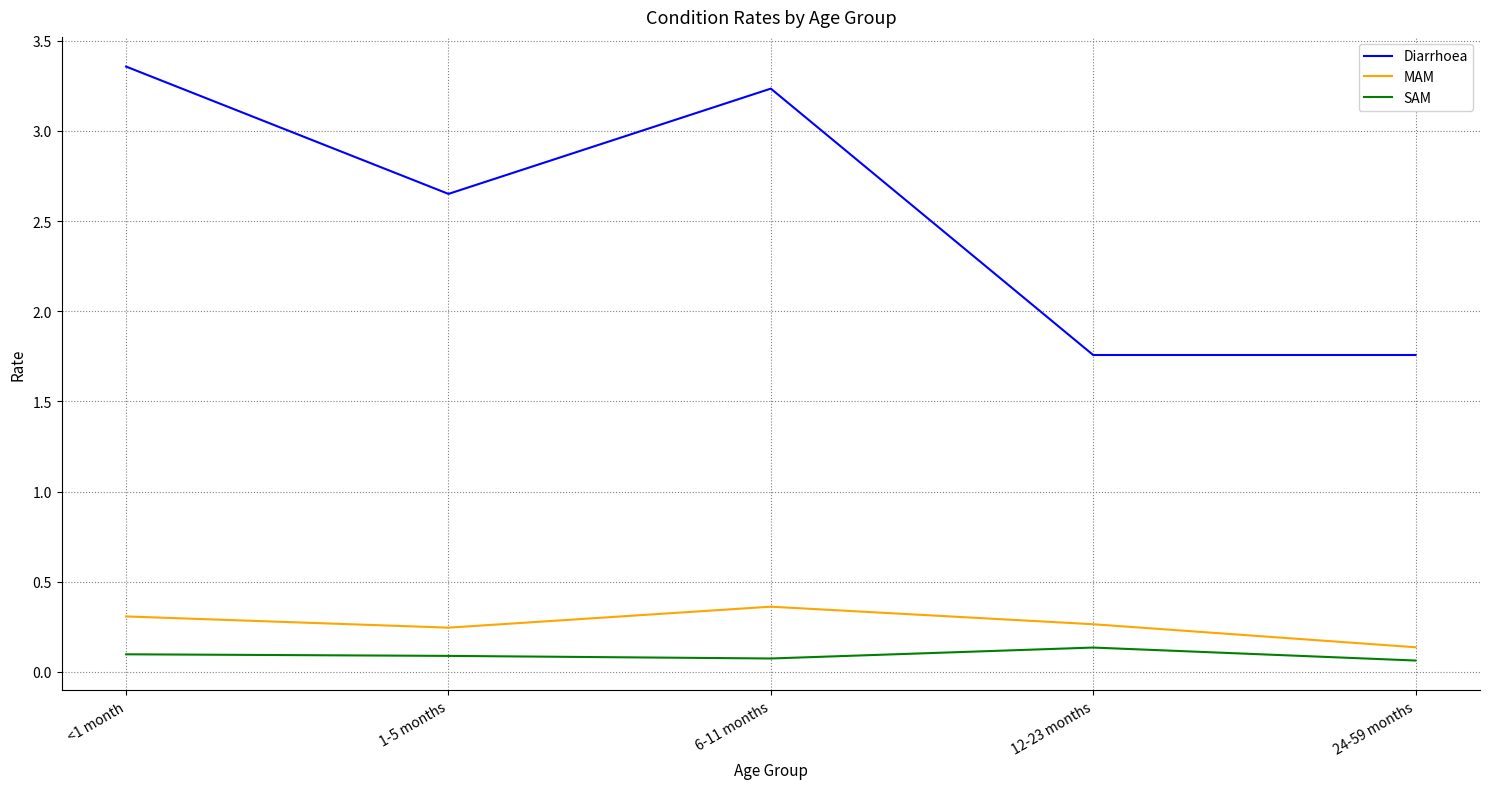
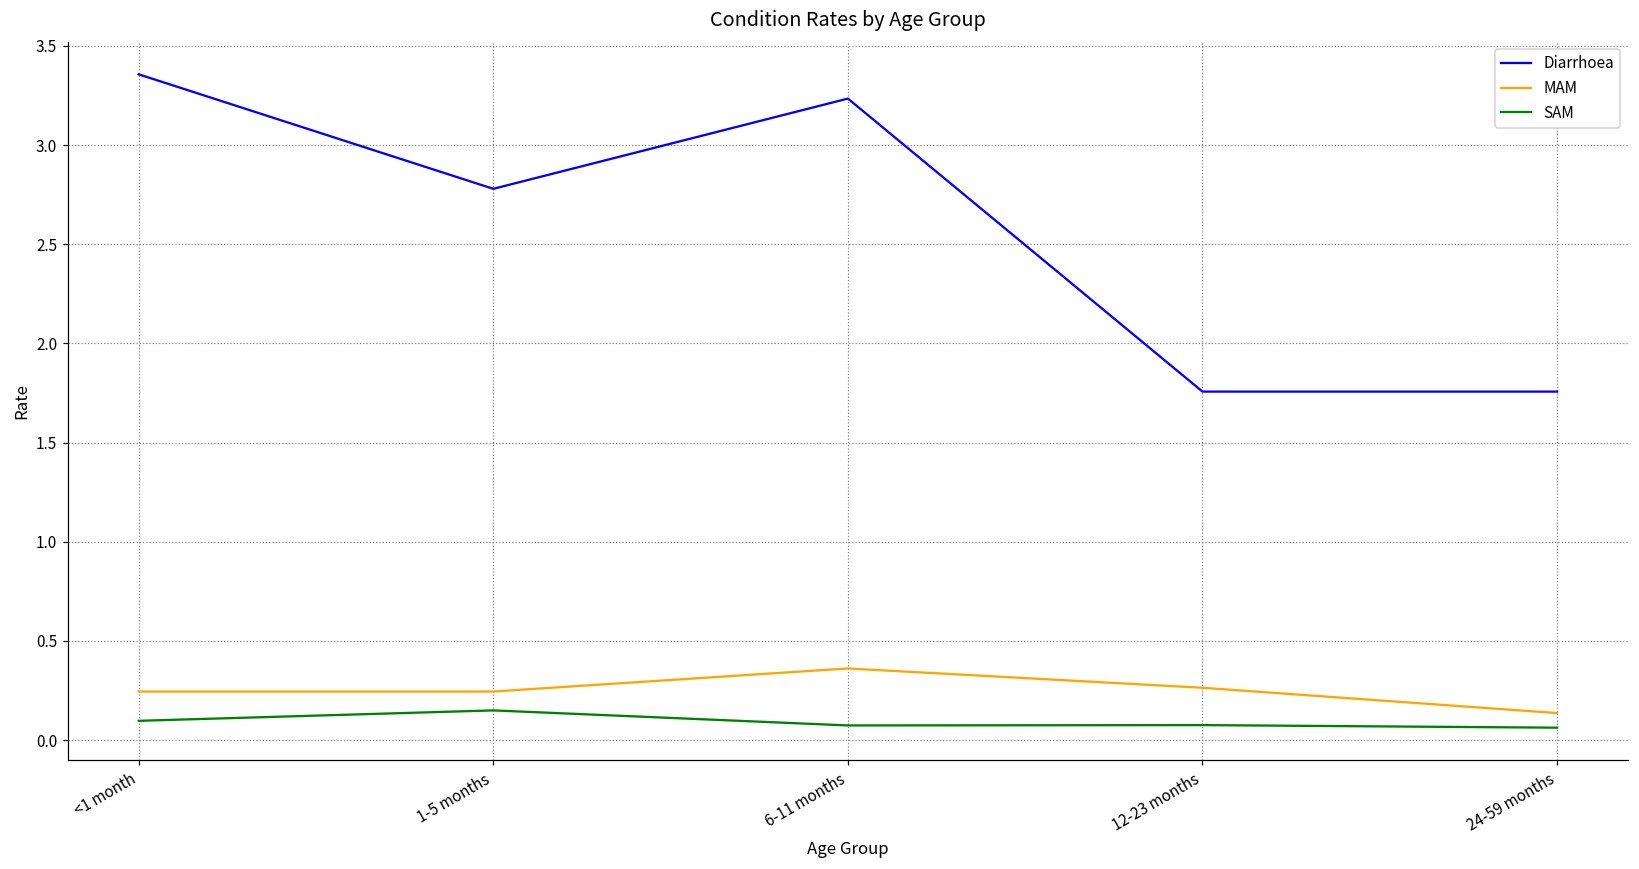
MAM, <1 month: 0.31 -> 0.25
Diarrhoea, 1-5 months: 2.65 -> 2.78
SAM, 1-5 months: 0.09 -> 0.15
SAM, 12-23 months: 0.13 -> 0.08
